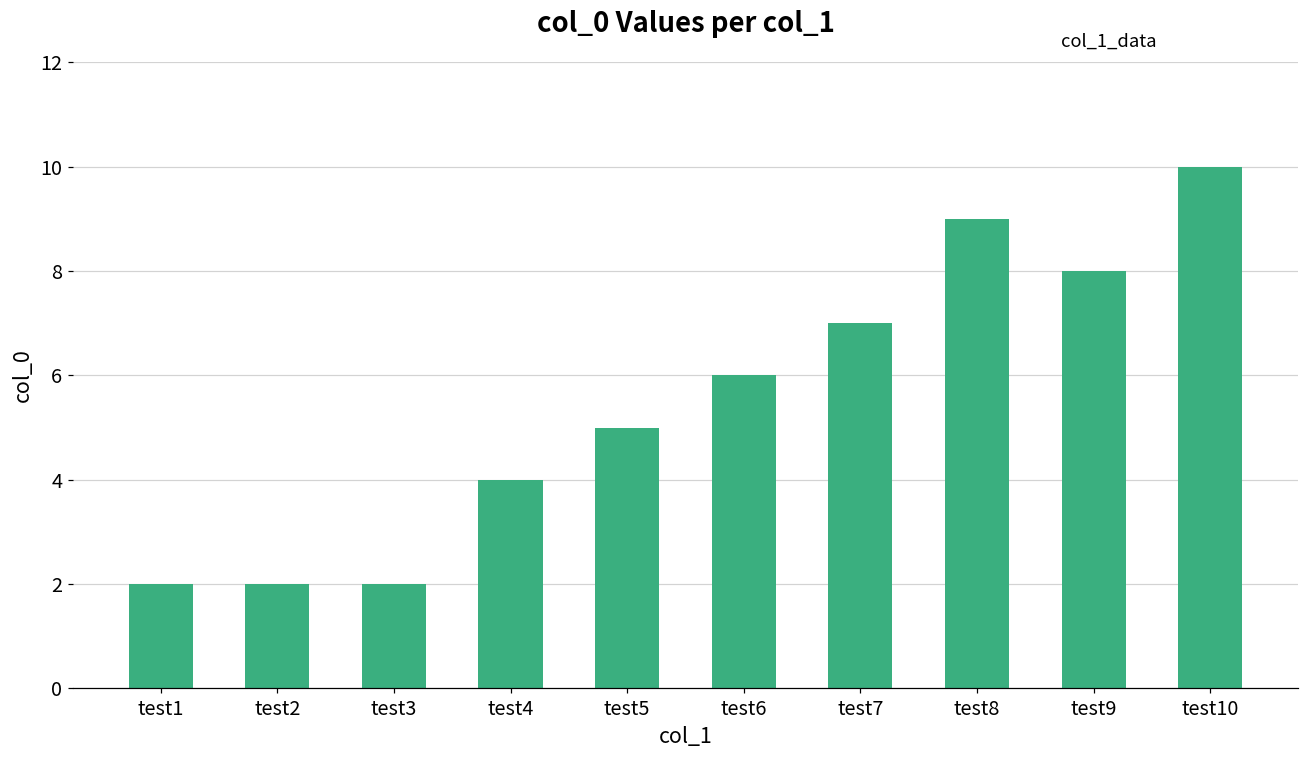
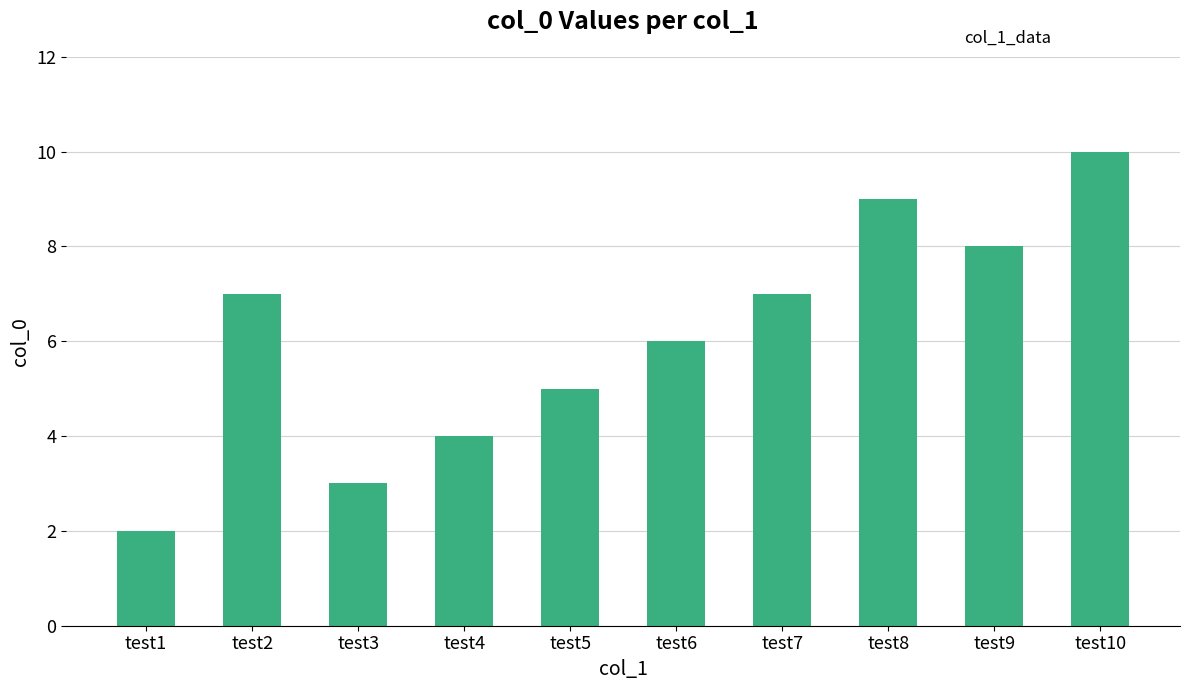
test2: 2 -> 7
test3: 2 -> 3
